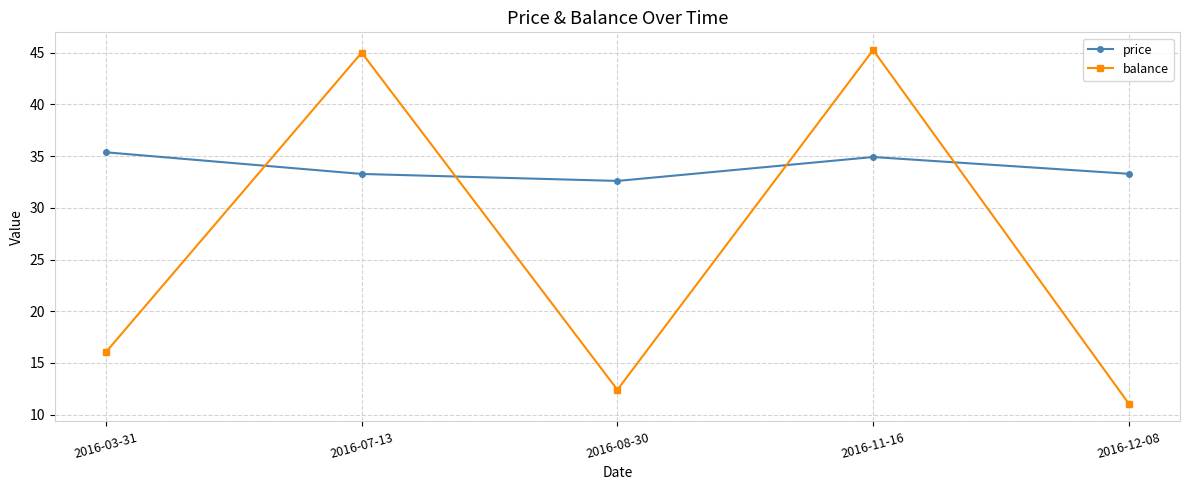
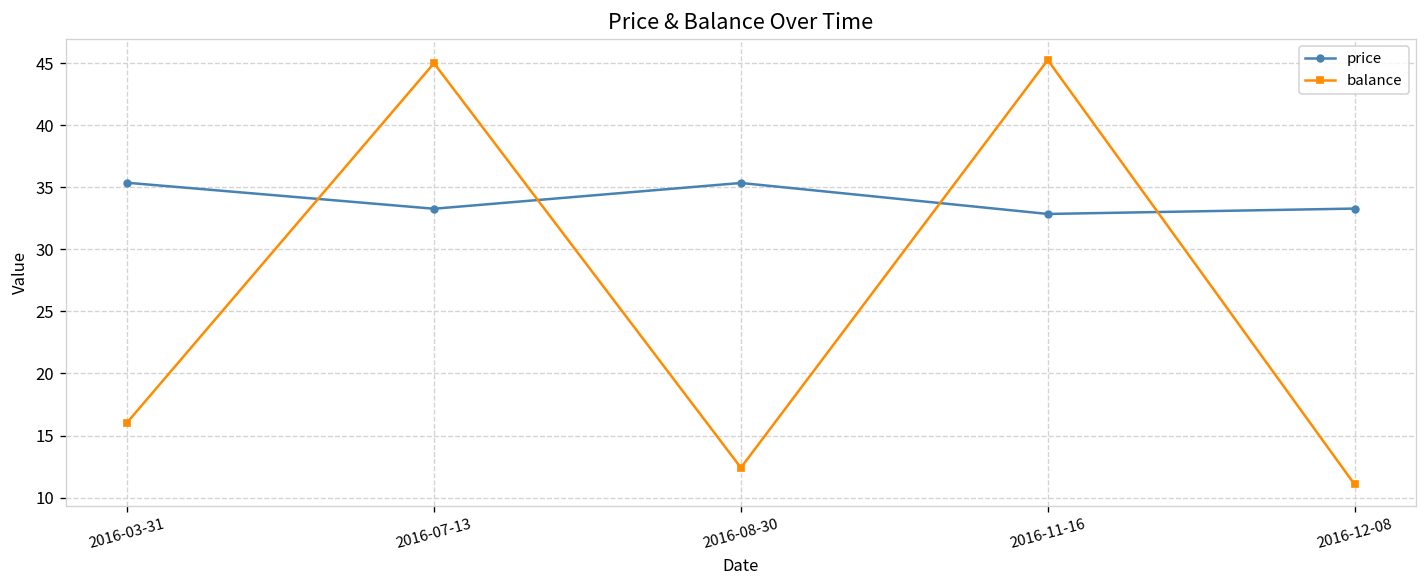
price, 2016-08-30: 32.6 -> 35.4
price, 2016-11-16: 34.9 -> 32.9
